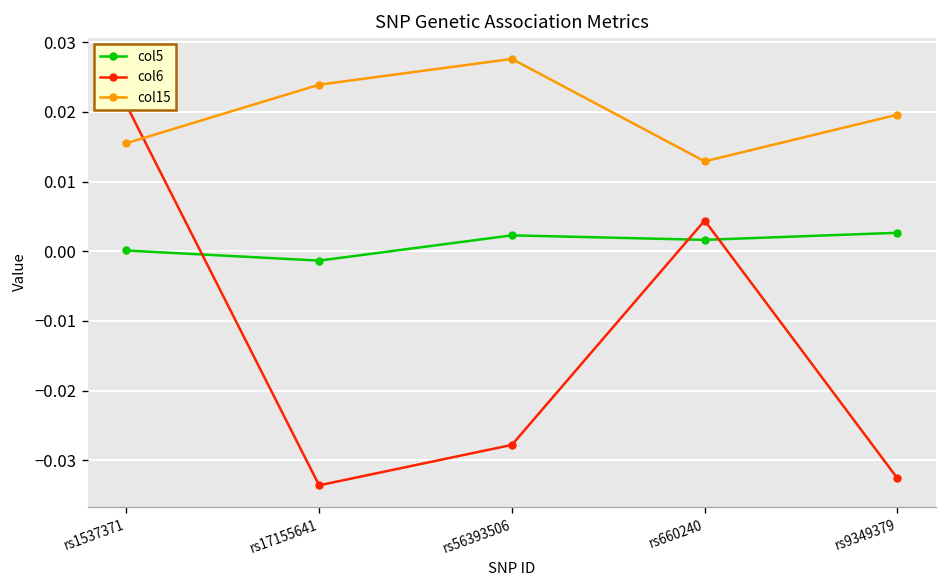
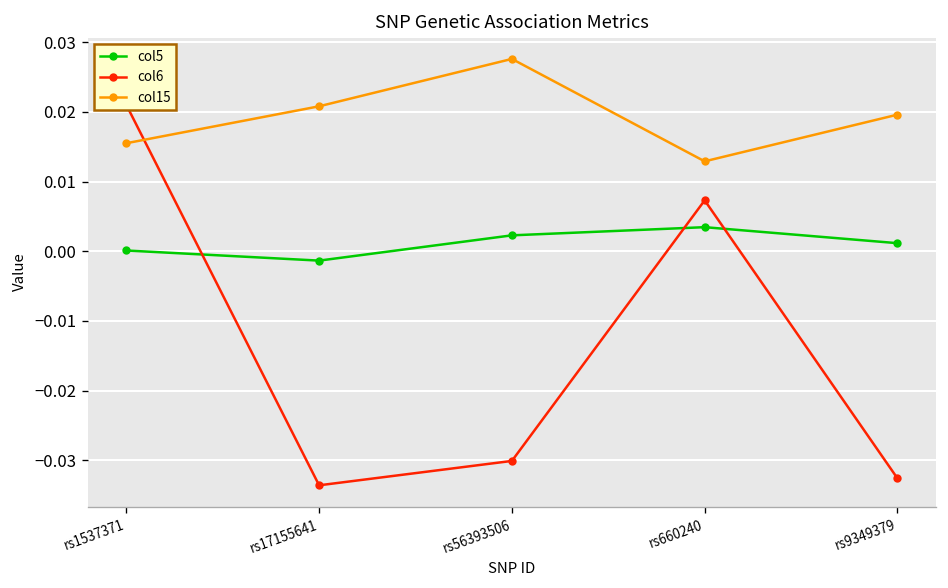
col15, rs17155641: 0.024 -> 0.021
col6, rs56393506: -0.028 -> -0.030
col5, rs660240: 0.002 -> 0.003
col6, rs660240: 0.004 -> 0.007
col5, rs9349379: 0.003 -> 0.001
